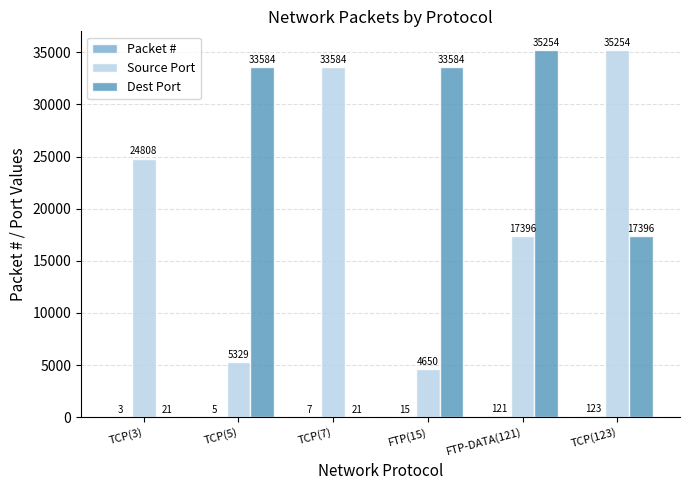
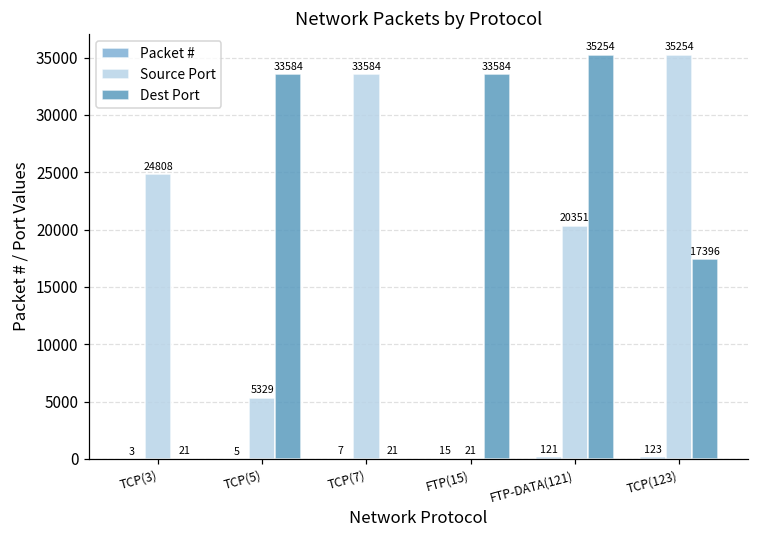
Source Port, FTP(15): 4650 -> 21
Source Port, FTP-DATA(121): 17396 -> 20351
